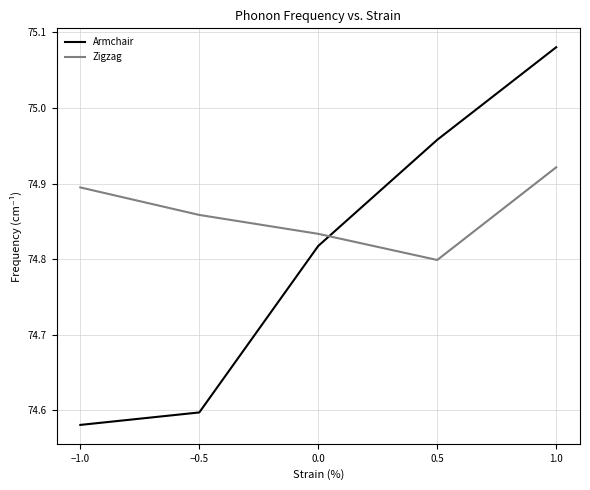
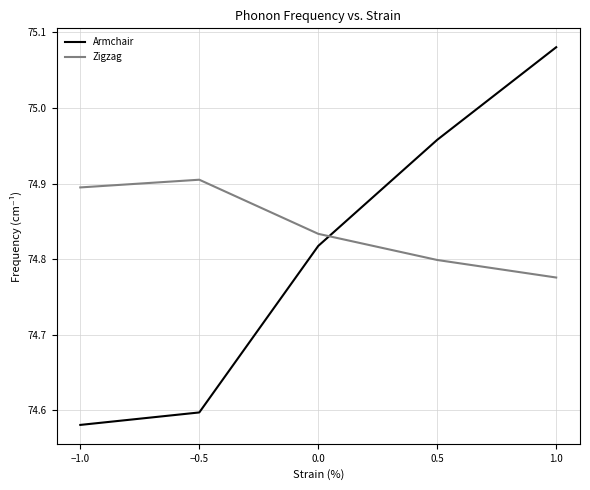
Zigzag, −0.5: 74.86 -> 74.91
Zigzag, 1.0: 74.92 -> 74.78
